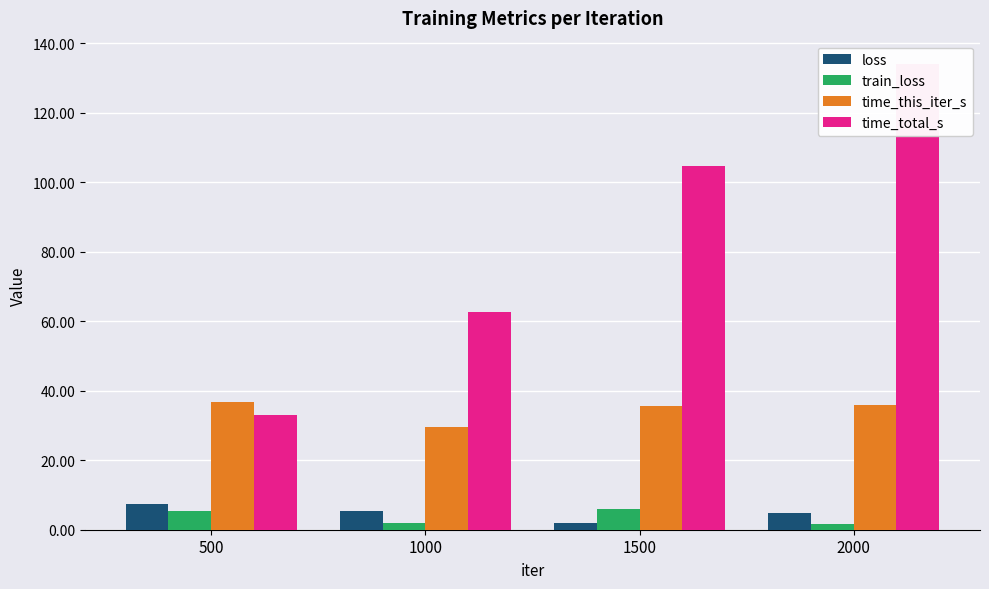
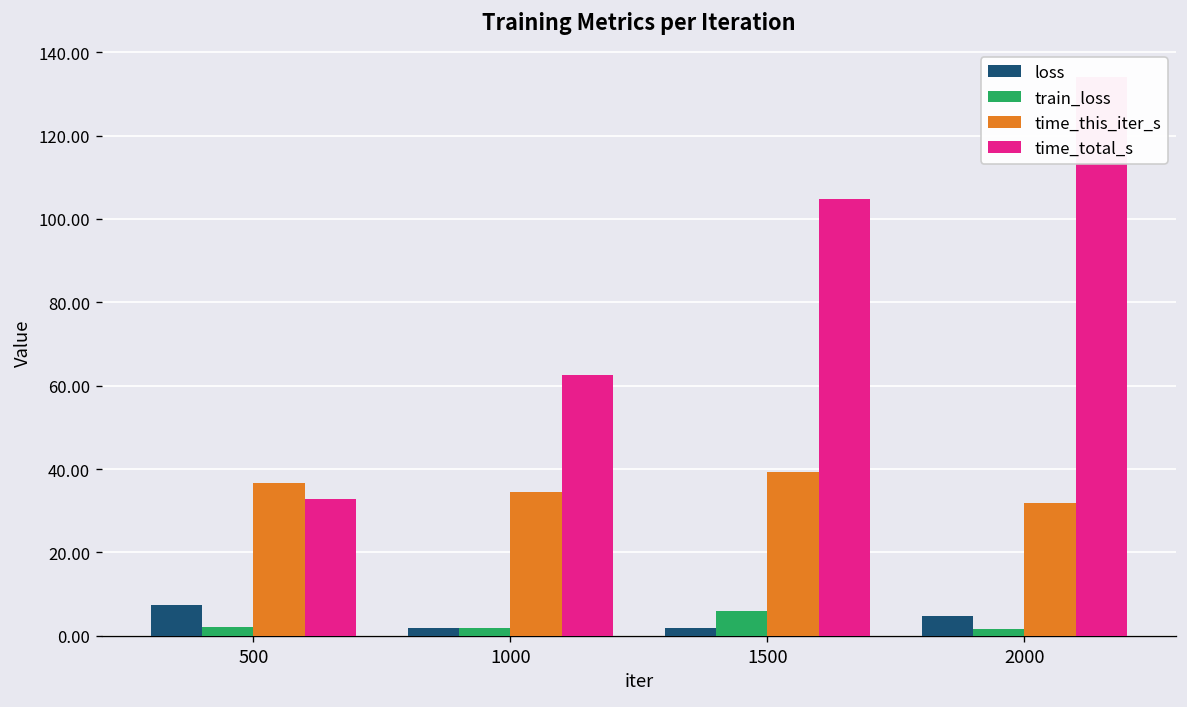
train_loss, 500: 5 -> 2
loss, 1000: 5 -> 2
time_this_iter_s, 1000: 30 -> 34
time_this_iter_s, 1500: 36 -> 39
time_this_iter_s, 2000: 36 -> 32
